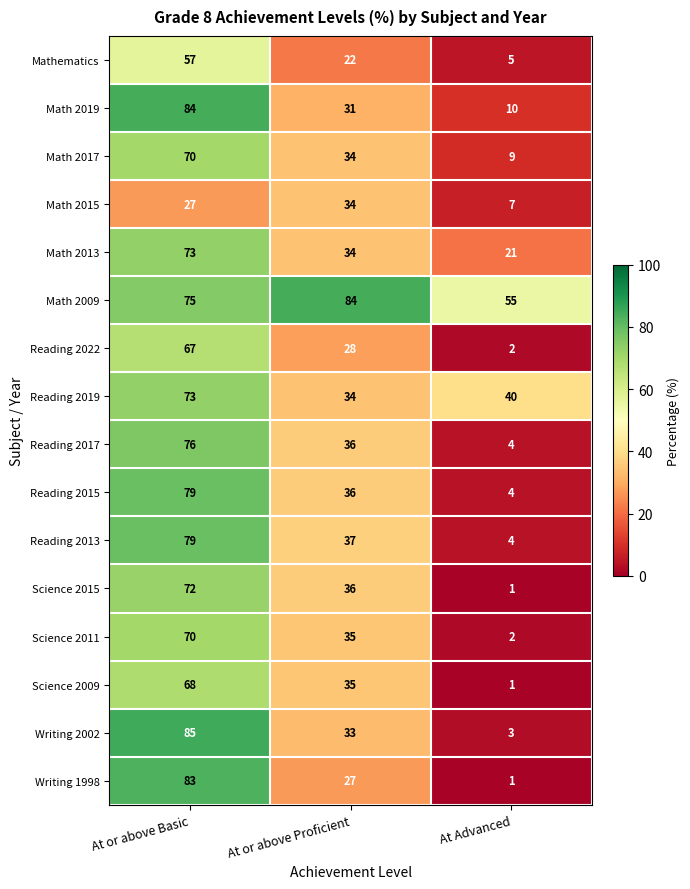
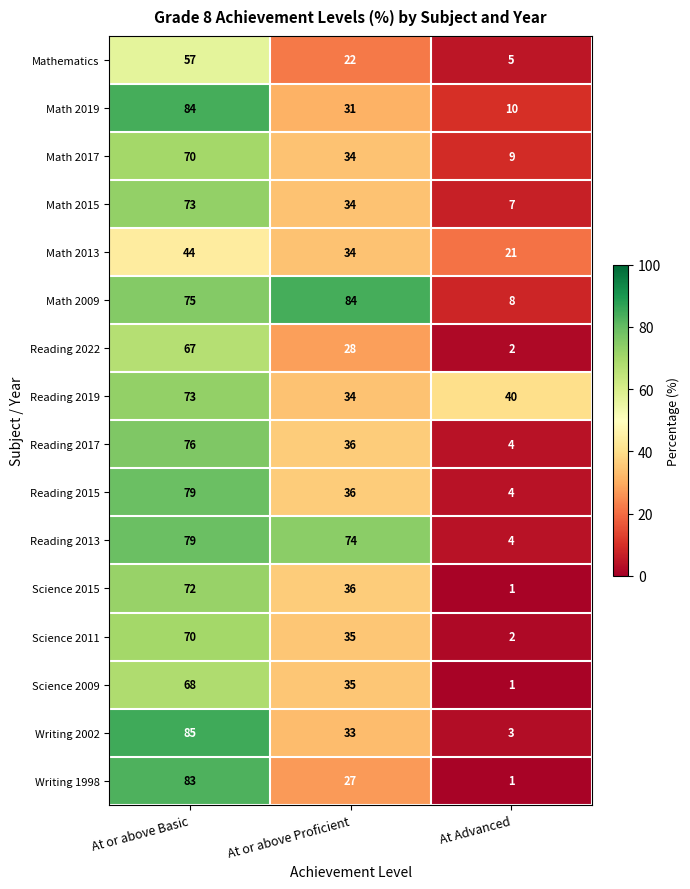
Math 2015, At or above Basic: 27 -> 73
Math 2013, At or above Basic: 73 -> 44
Math 2009, At Advanced: 55 -> 8
Reading 2013, At or above Proficient: 37 -> 74
